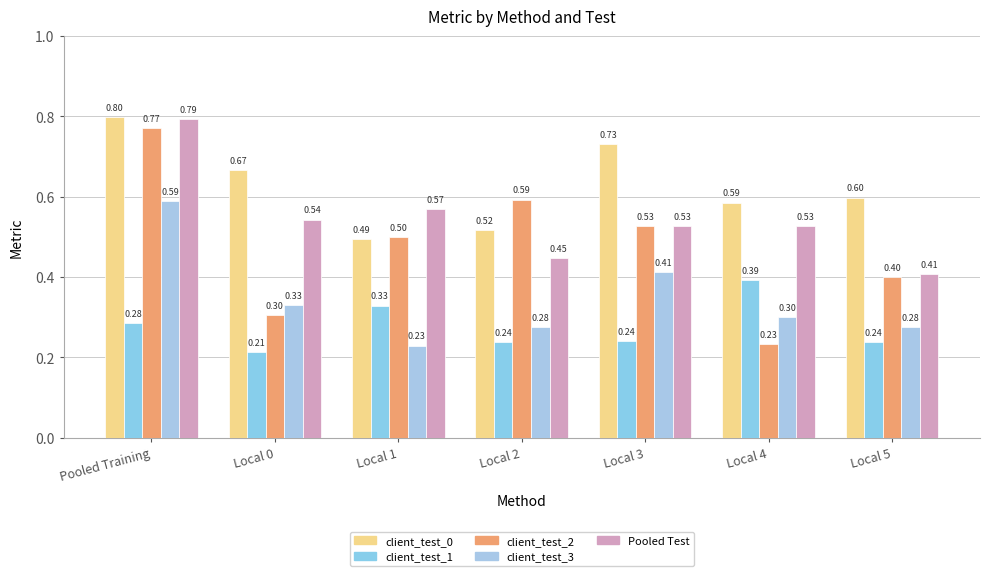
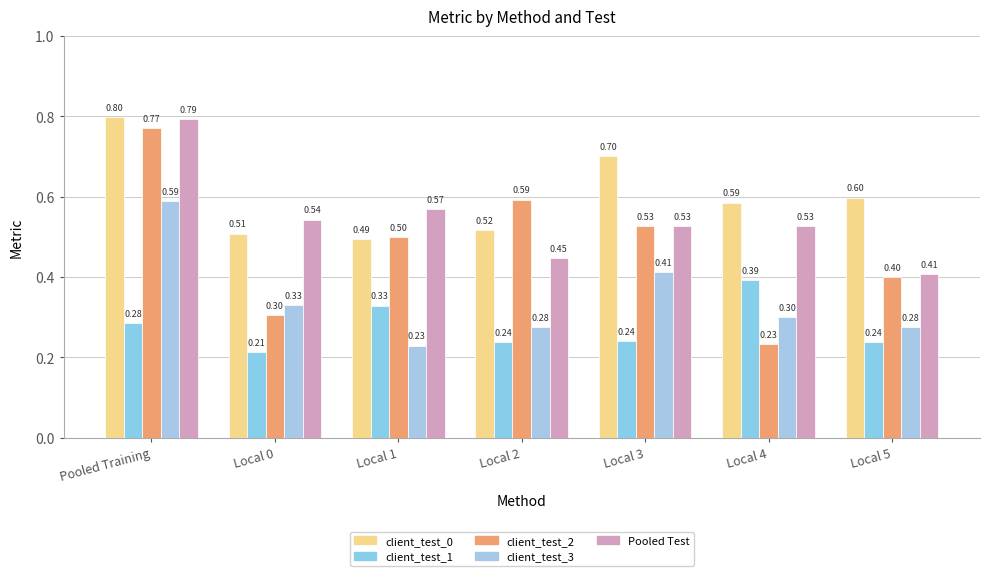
client_test_0, Local 0: 0.67 -> 0.51
client_test_0, Local 3: 0.73 -> 0.70
